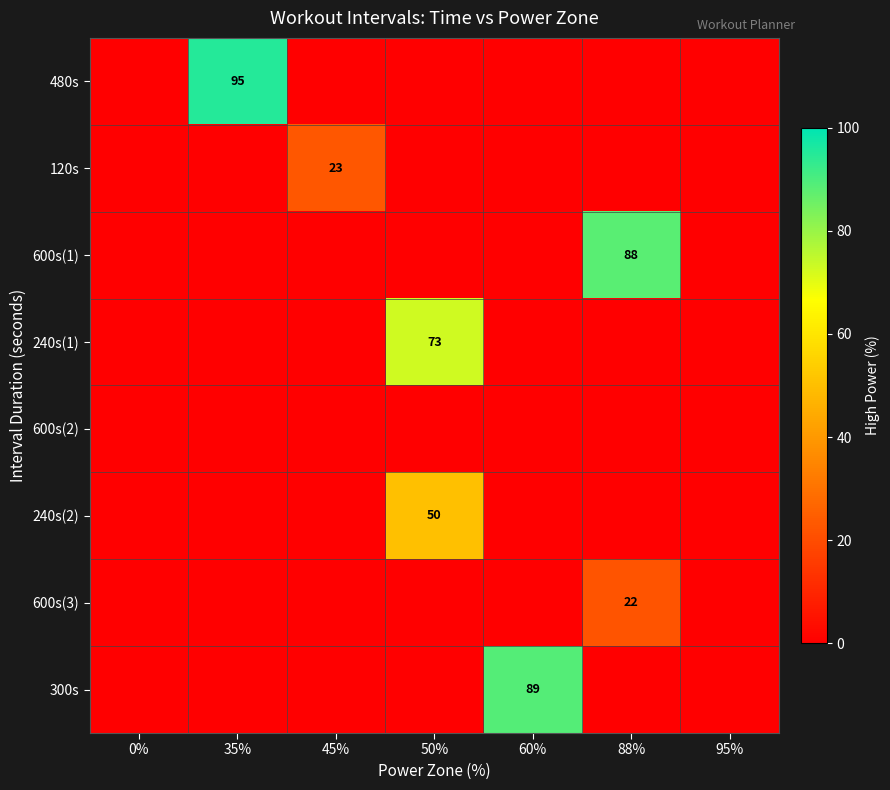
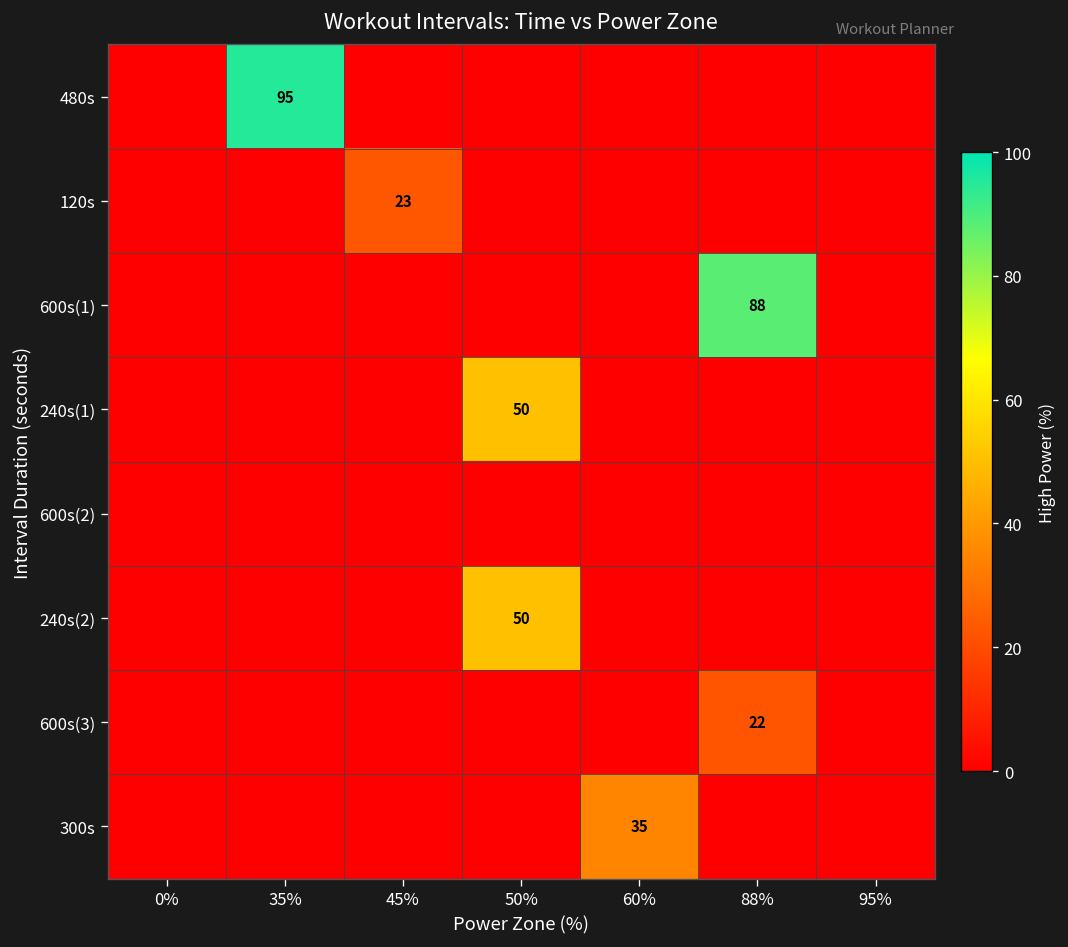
240s(1), 50%: 73 -> 50
300s, 60%: 89 -> 35
